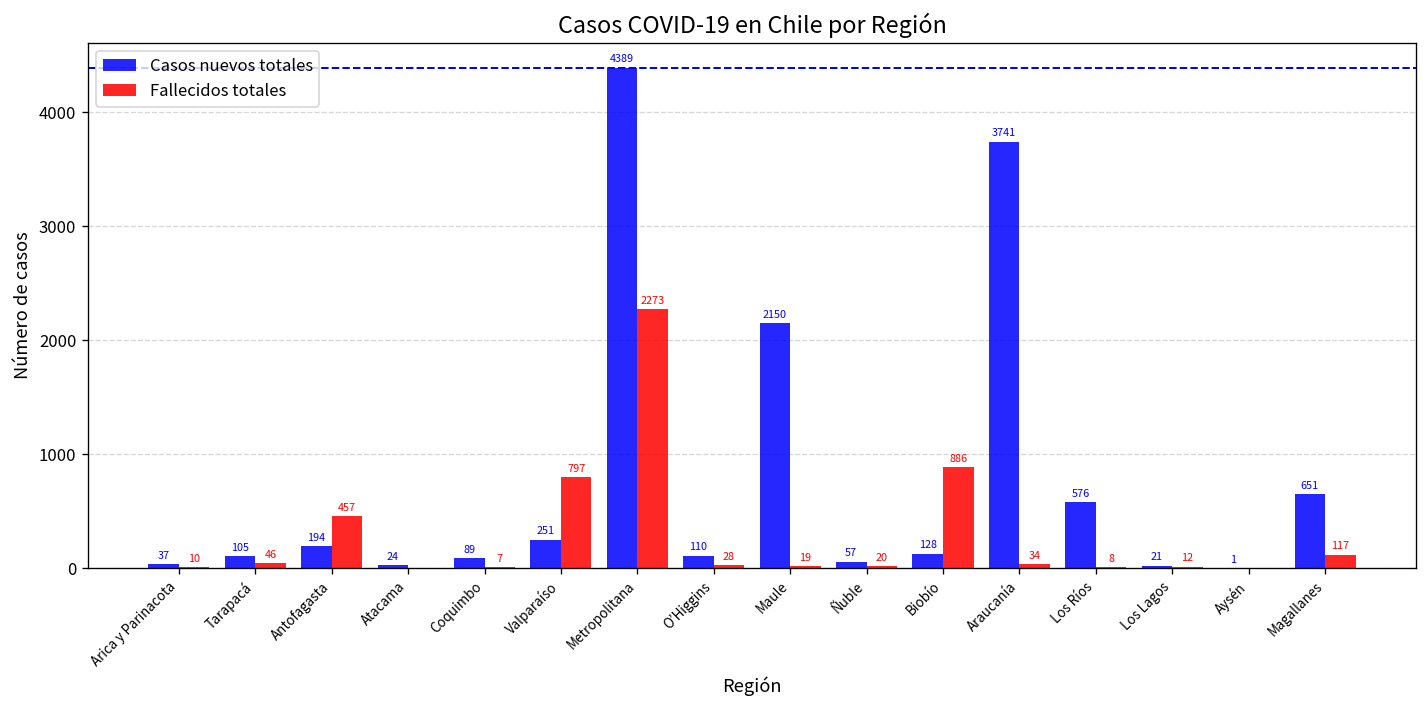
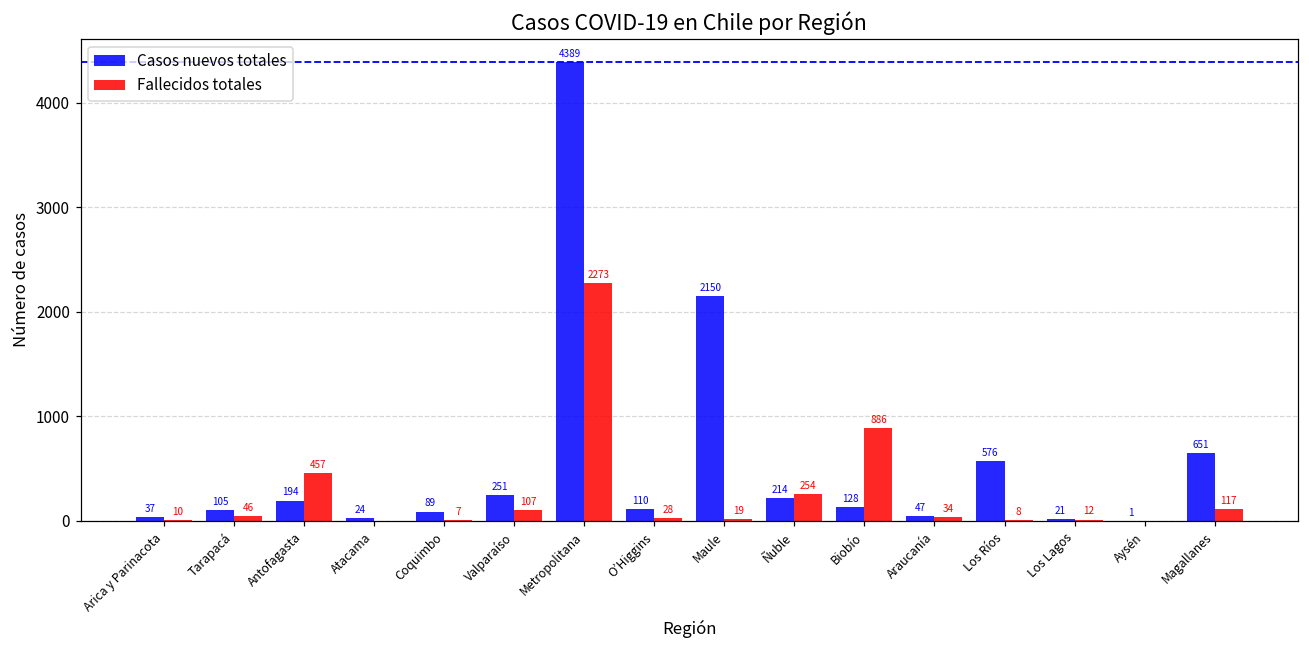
Fallecidos totales, Valparaíso: 797 -> 107
Casos nuevos totales, Ñuble: 57 -> 214
Fallecidos totales, Ñuble: 20 -> 254
Casos nuevos totales, Araucanía: 3741 -> 47
